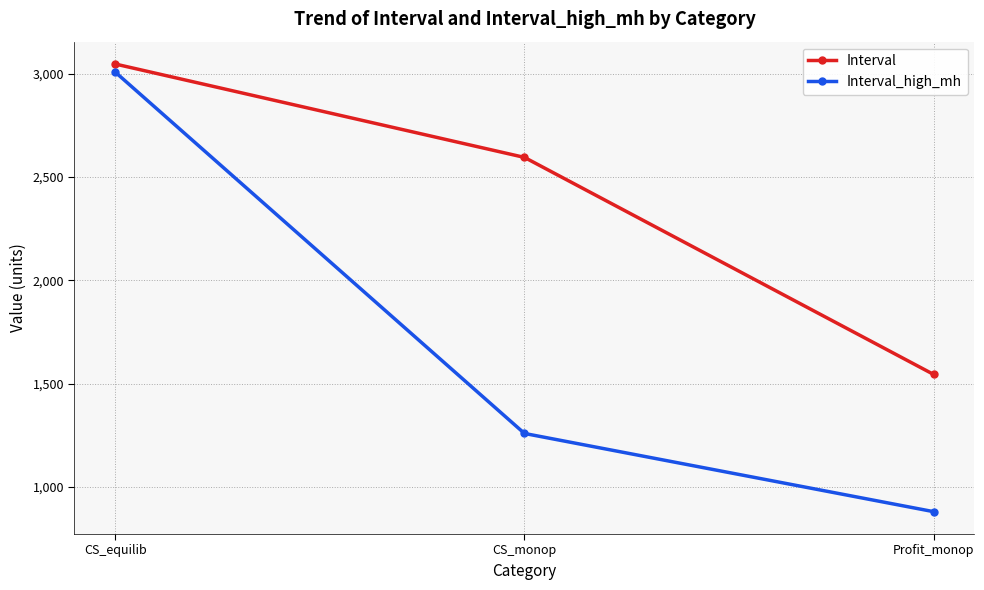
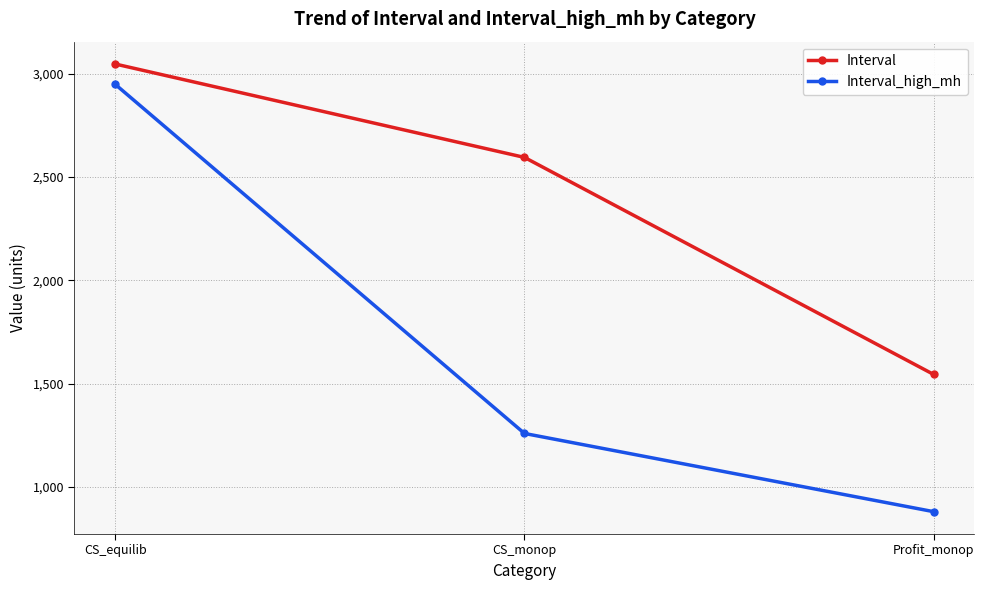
Interval_high_mh, CS_equilib: 3,010 -> 2,950
